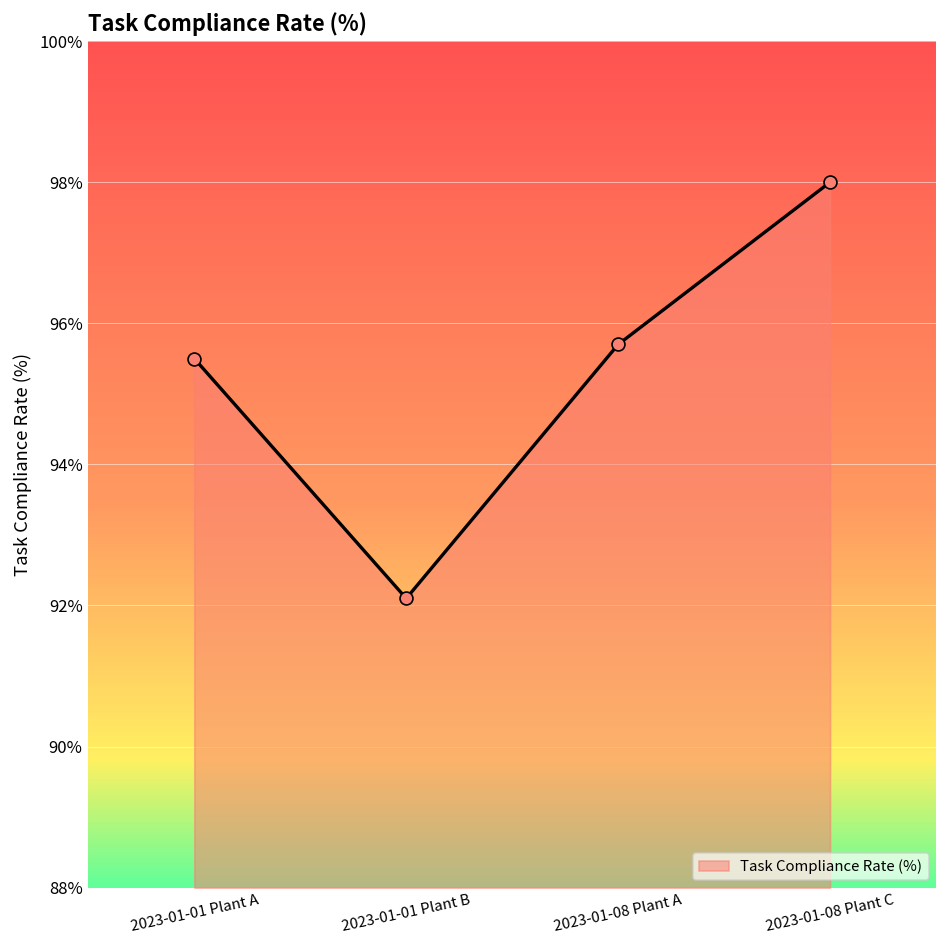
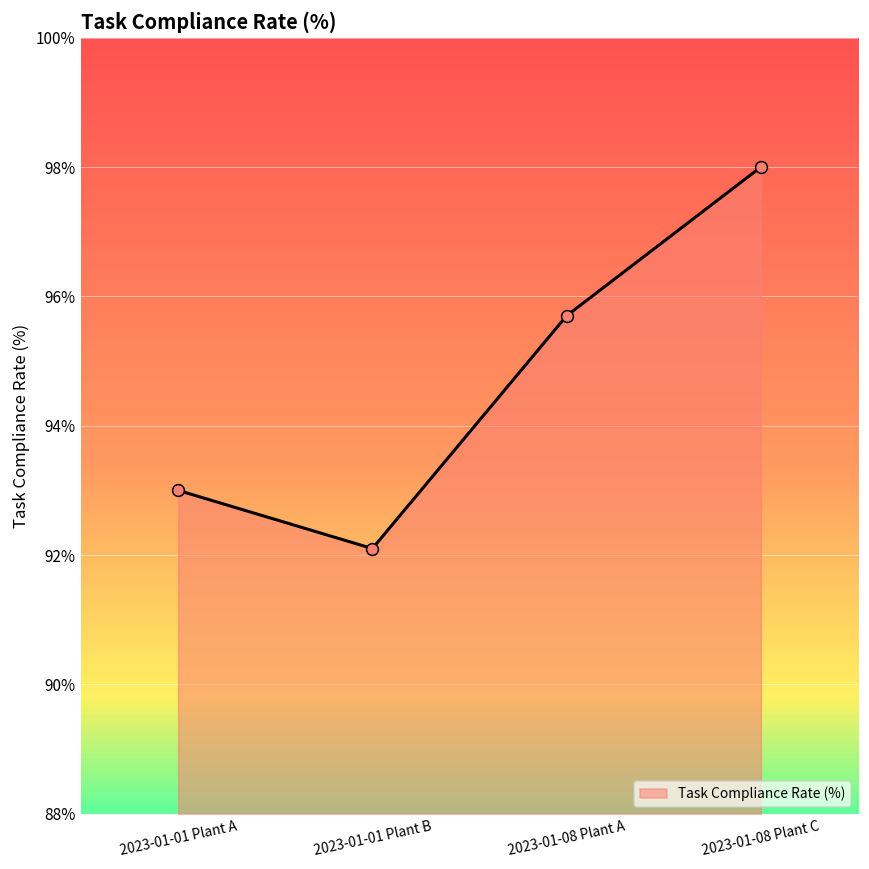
2023-01-01 Plant A: 95.5% -> 93.0%
